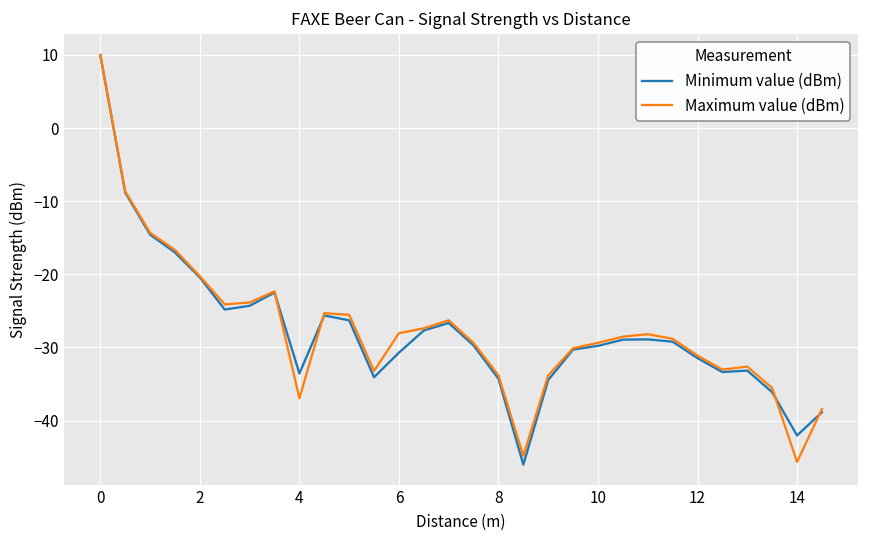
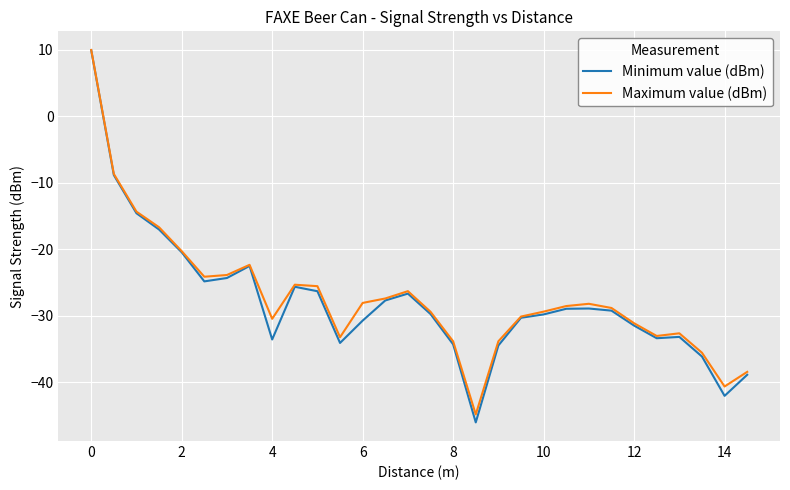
Maximum value (dBm), 4: -37 -> -30
Maximum value (dBm), 14: -46 -> -41
